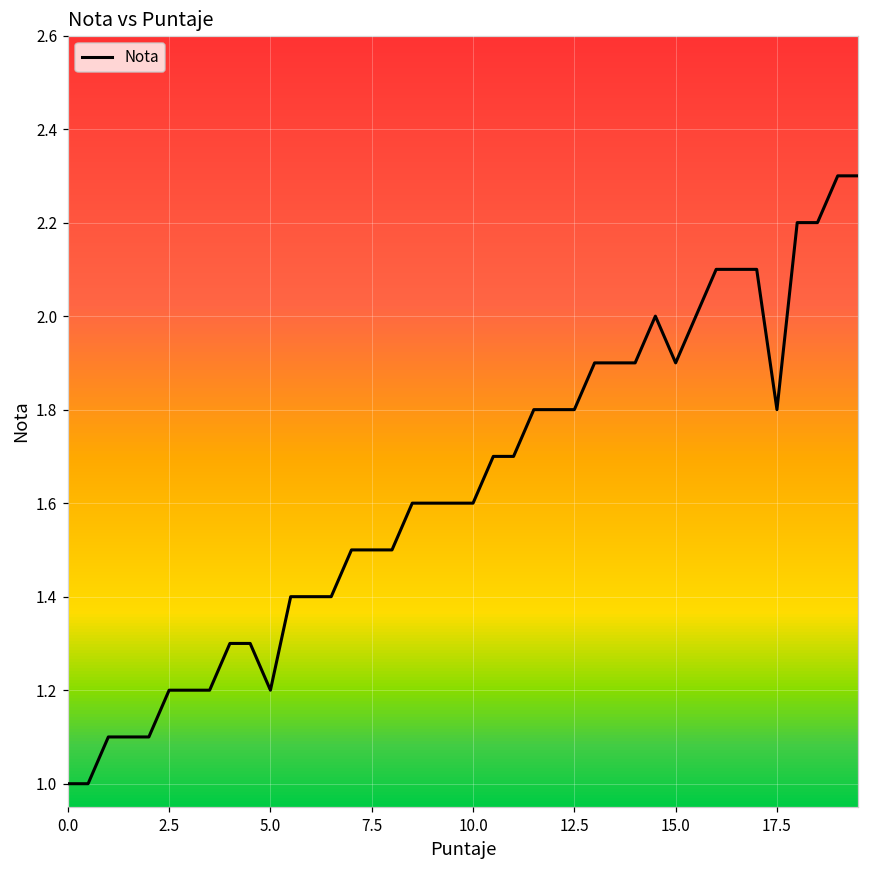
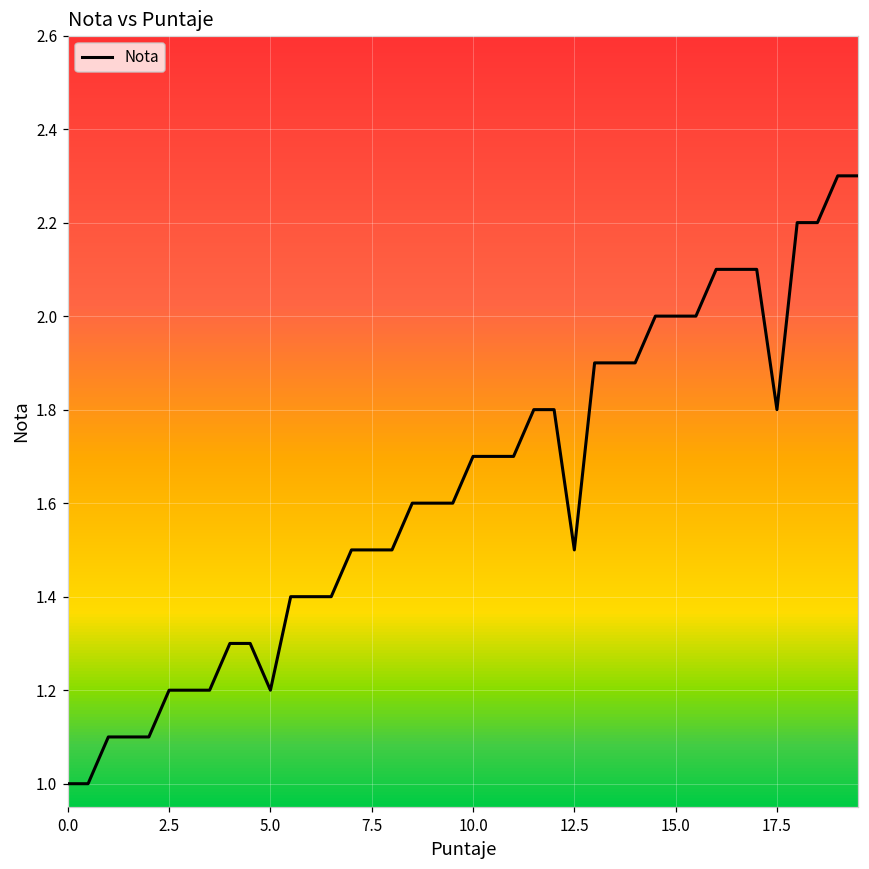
10.0: 1.6 -> 1.7
12.5: 1.8 -> 1.5
15.0: 1.9 -> 2.0
